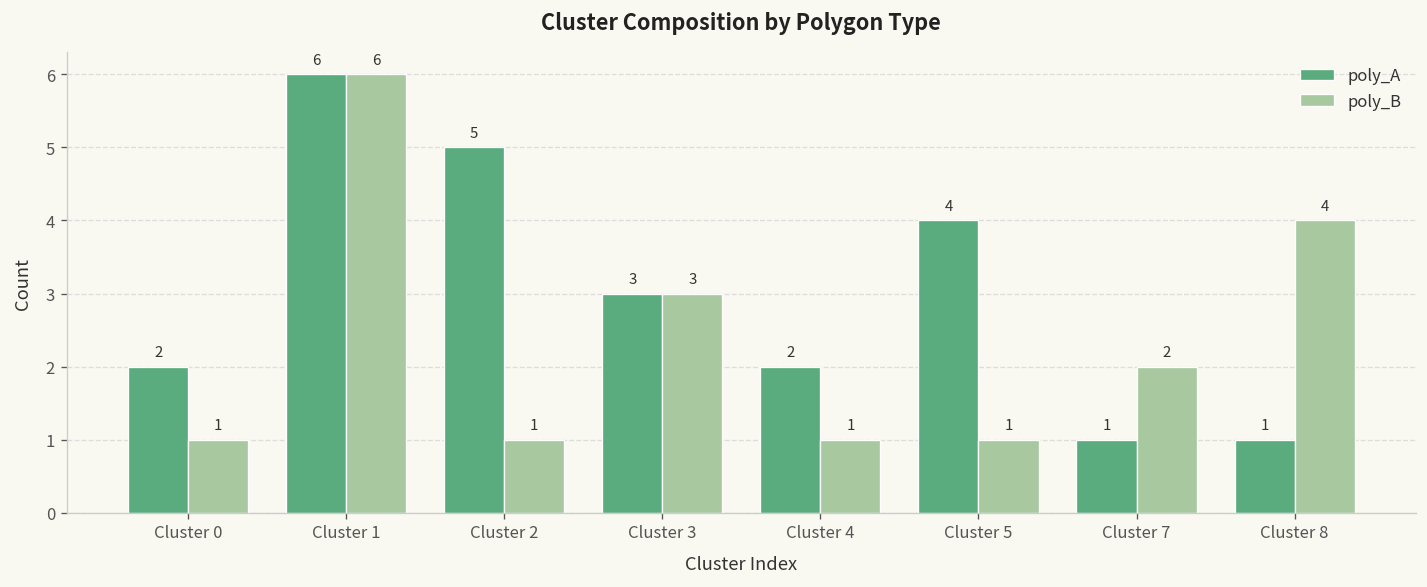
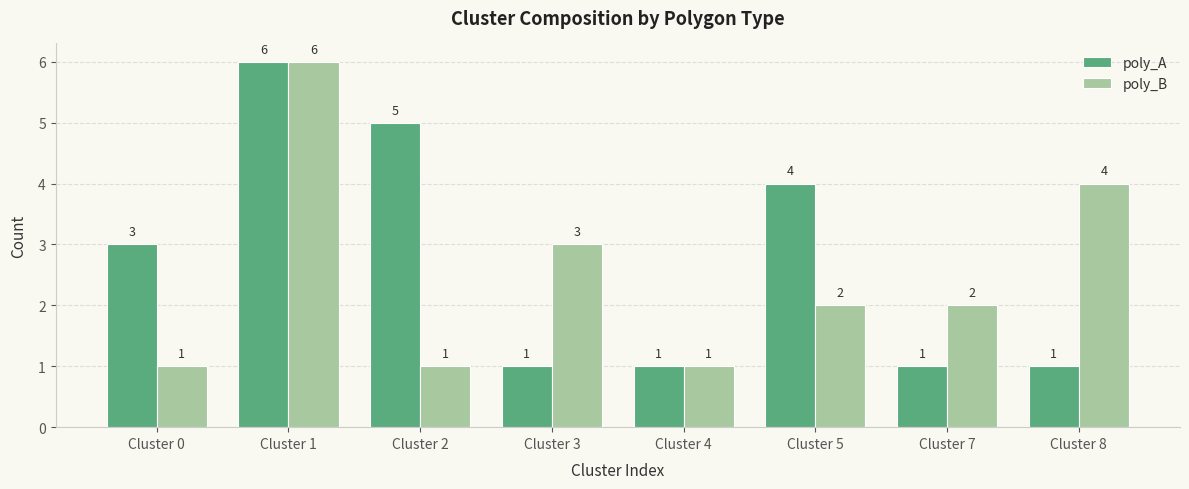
poly_A, Cluster 0: 2 -> 3
poly_A, Cluster 3: 3 -> 1
poly_A, Cluster 4: 2 -> 1
poly_B, Cluster 5: 1 -> 2
